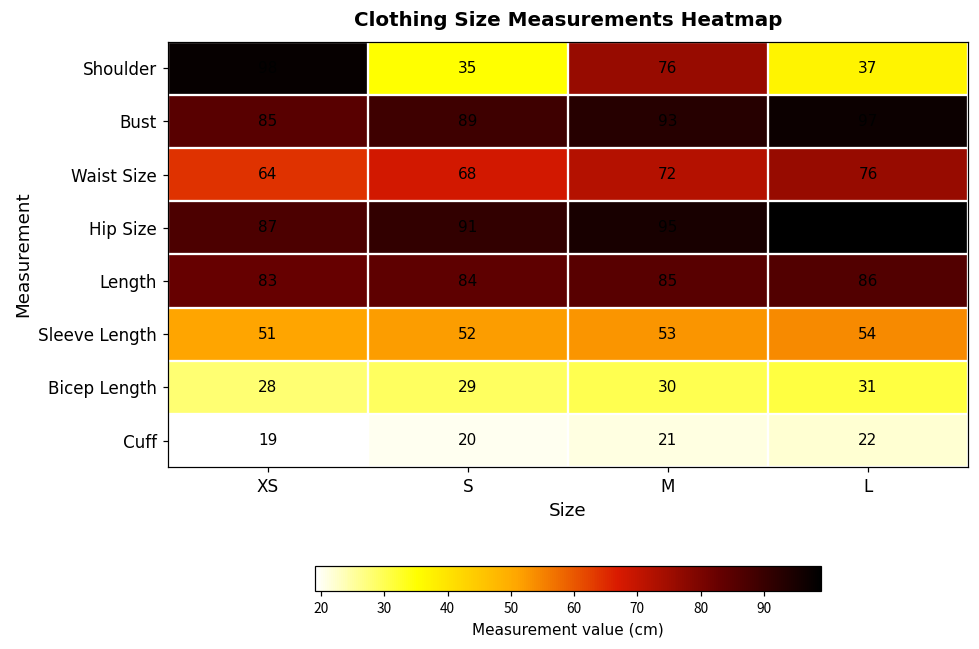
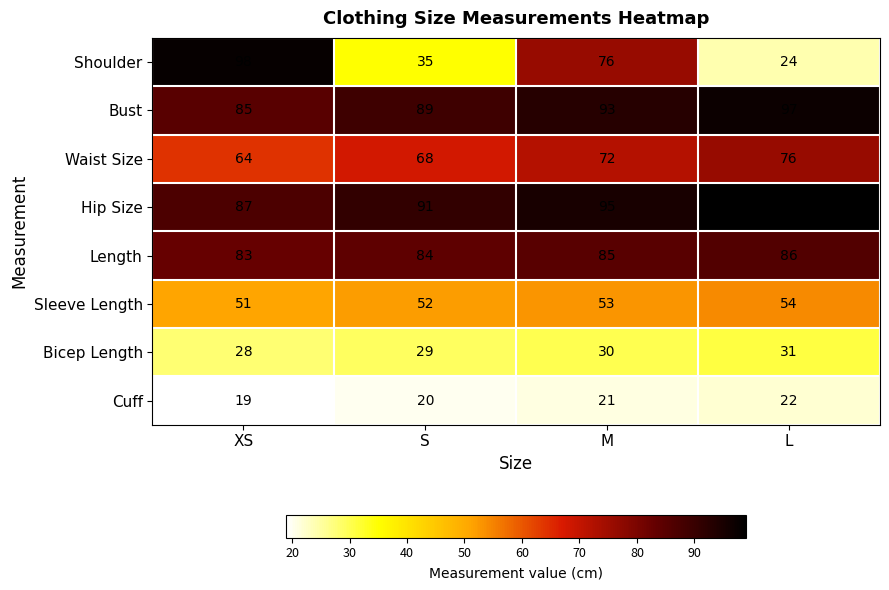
Shoulder, L: 37 -> 24
